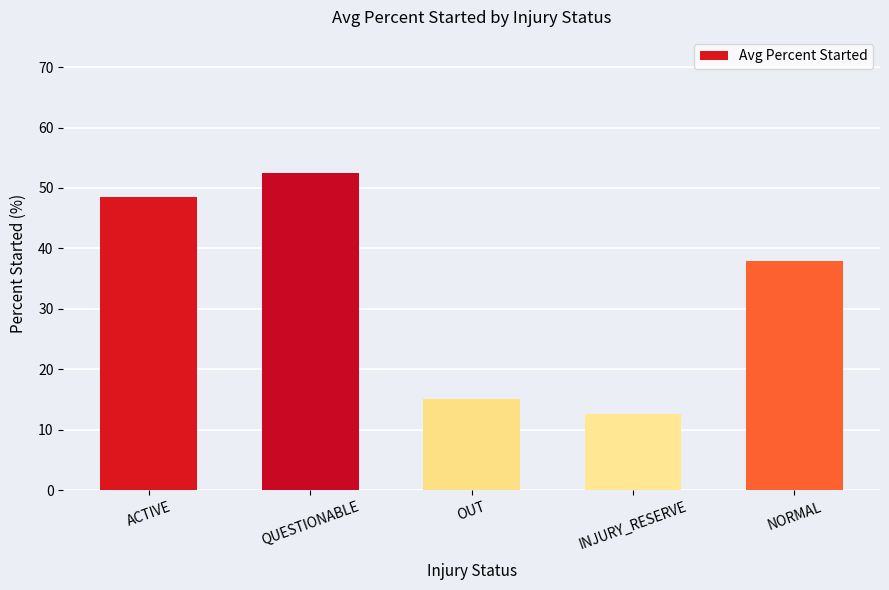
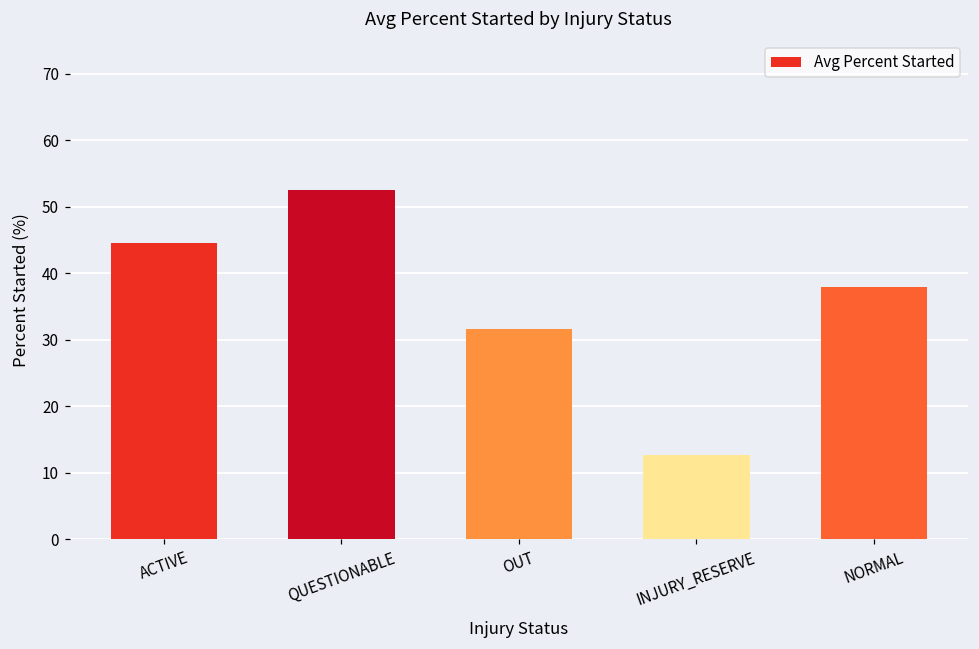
ACTIVE: 48 -> 45
OUT: 15 -> 32
